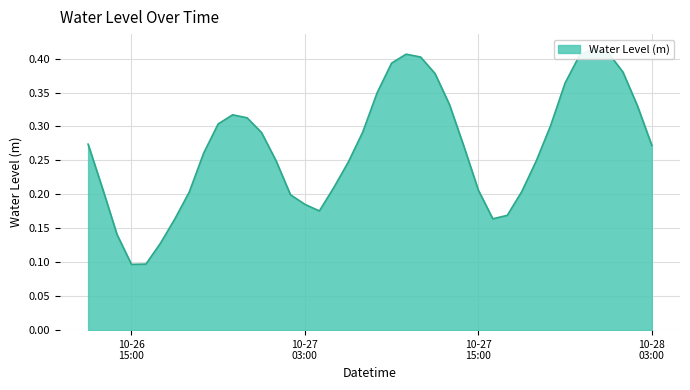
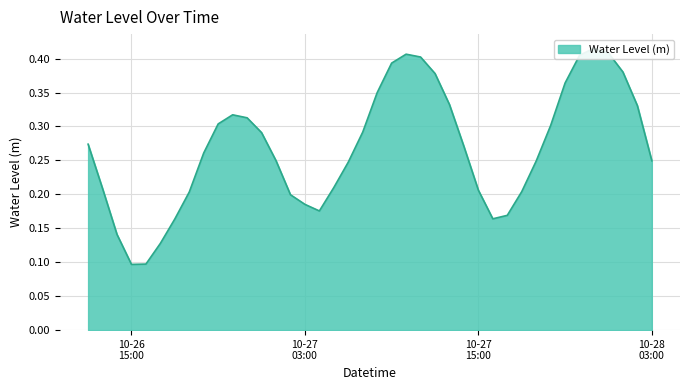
10-28 03:00: 0.27 -> 0.25
